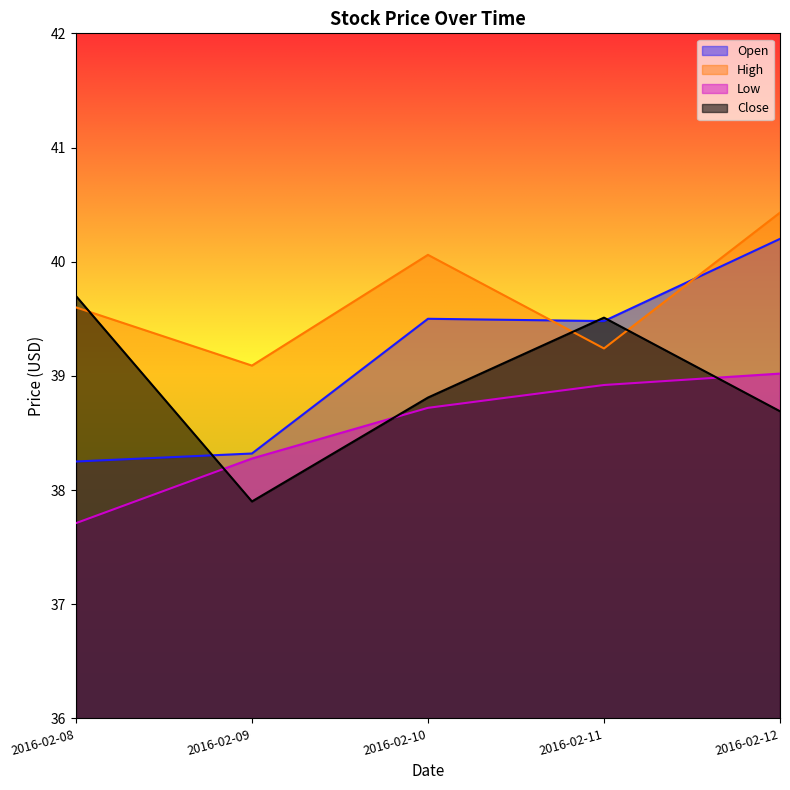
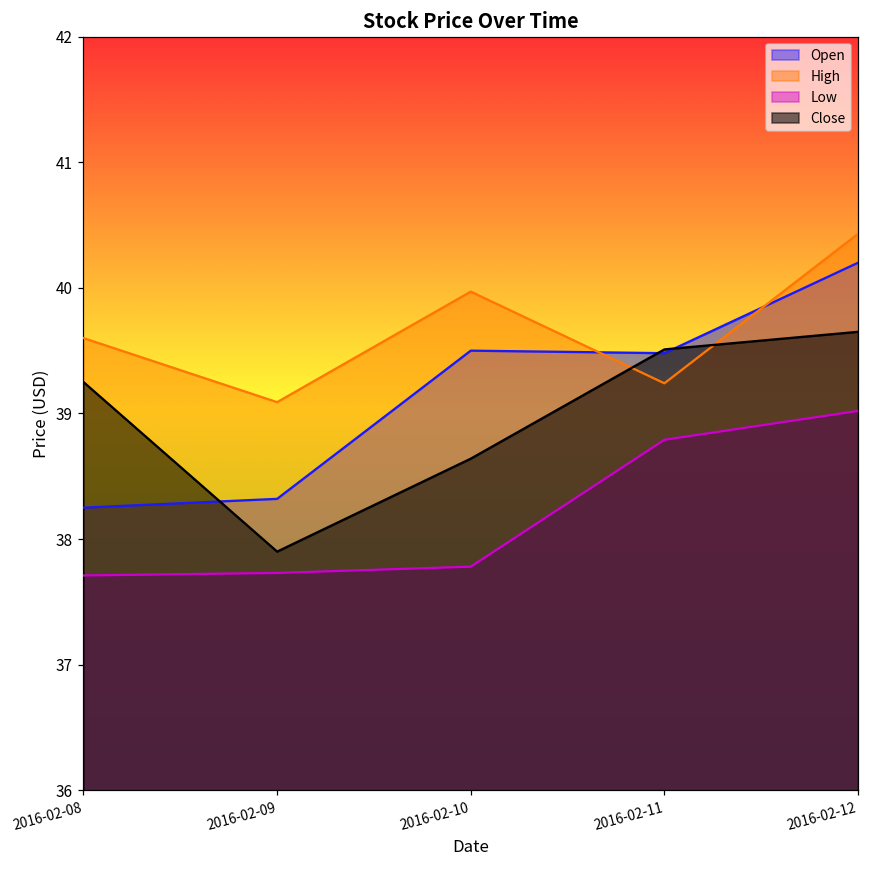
Close, 2016-02-08: 39.70 -> 39.25
Low, 2016-02-09: 38.28 -> 37.73
High, 2016-02-10: 40.06 -> 39.97
Low, 2016-02-10: 38.72 -> 37.78
Close, 2016-02-10: 38.81 -> 38.64
Low, 2016-02-11: 38.92 -> 38.79
Close, 2016-02-12: 38.69 -> 39.65
